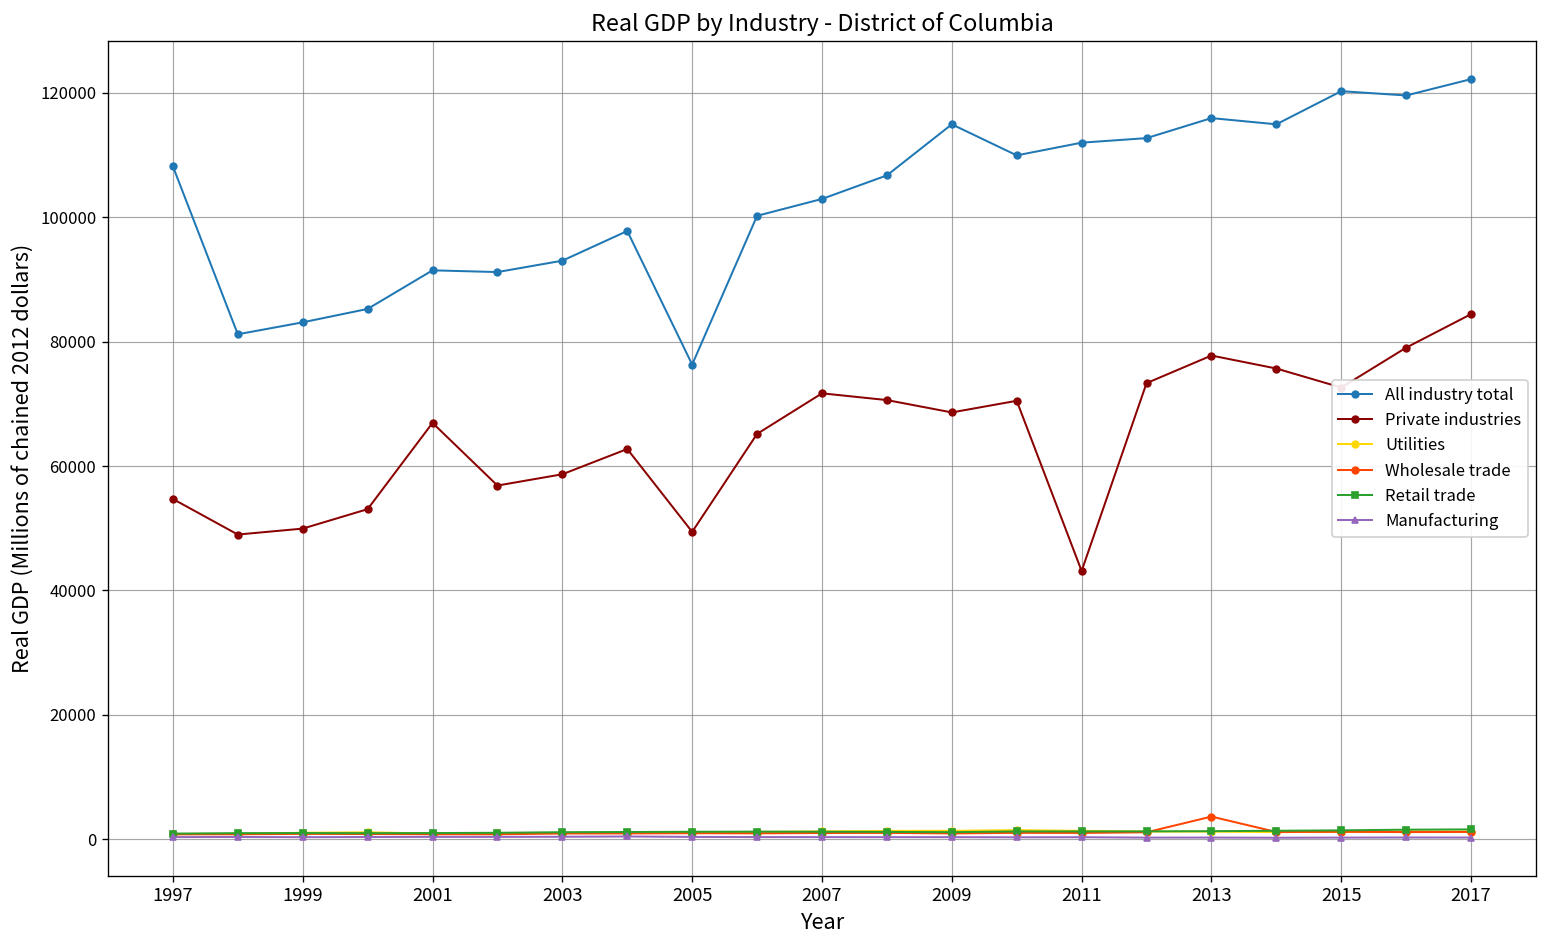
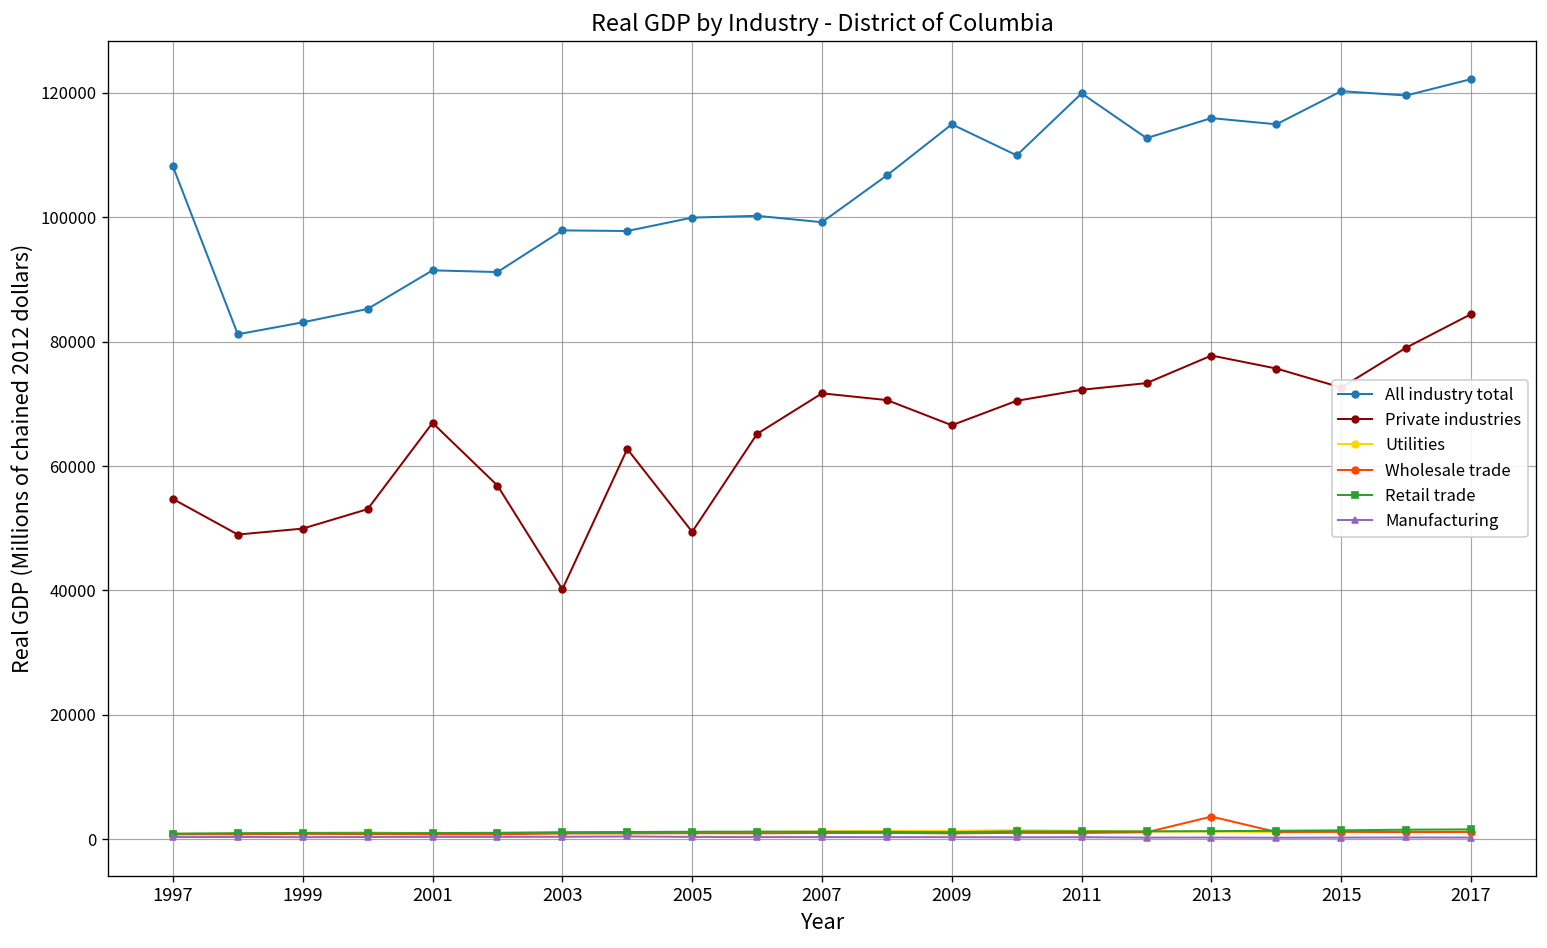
All industry total, 2003: 93000 -> 98000
Private industries, 2003: 59000 -> 40000
All industry total, 2005: 76000 -> 100000
All industry total, 2007: 103000 -> 99000
Private industries, 2009: 69000 -> 67000
All industry total, 2011: 112000 -> 120000
Private industries, 2011: 43000 -> 72000
